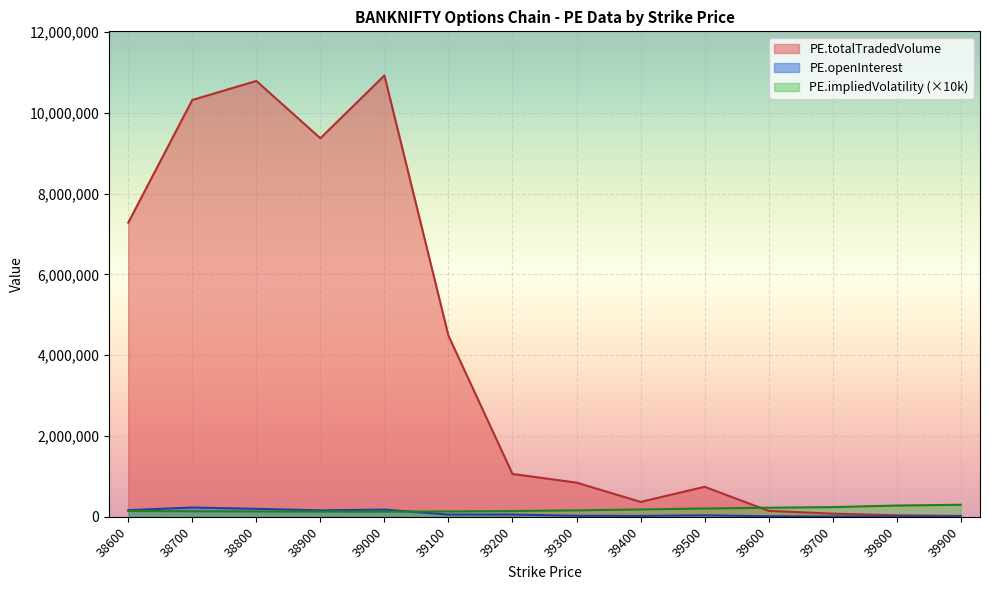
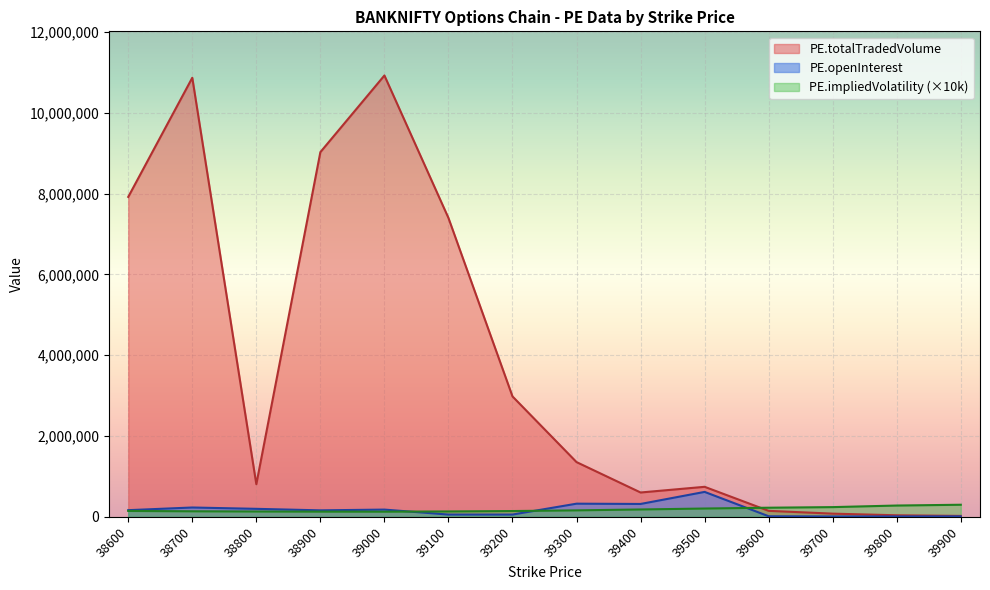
PE.totalTradedVolume, 38600: 7,300,000 -> 7,900,000
PE.totalTradedVolume, 38700: 10,300,000 -> 10,900,000
PE.totalTradedVolume, 38800: 10,800,000 -> 800,000
PE.totalTradedVolume, 38900: 9,400,000 -> 9,000,000
PE.totalTradedVolume, 39100: 4,500,000 -> 7,400,000
PE.totalTradedVolume, 39200: 1,100,000 -> 3,000,000
PE.totalTradedVolume, 39300: 800,000 -> 1,400,000
PE.openInterest, 39300: 0 -> 300,000
PE.totalTradedVolume, 39400: 400,000 -> 600,000
PE.openInterest, 39400: 0 -> 300,000
PE.openInterest, 39500: 0 -> 600,000
